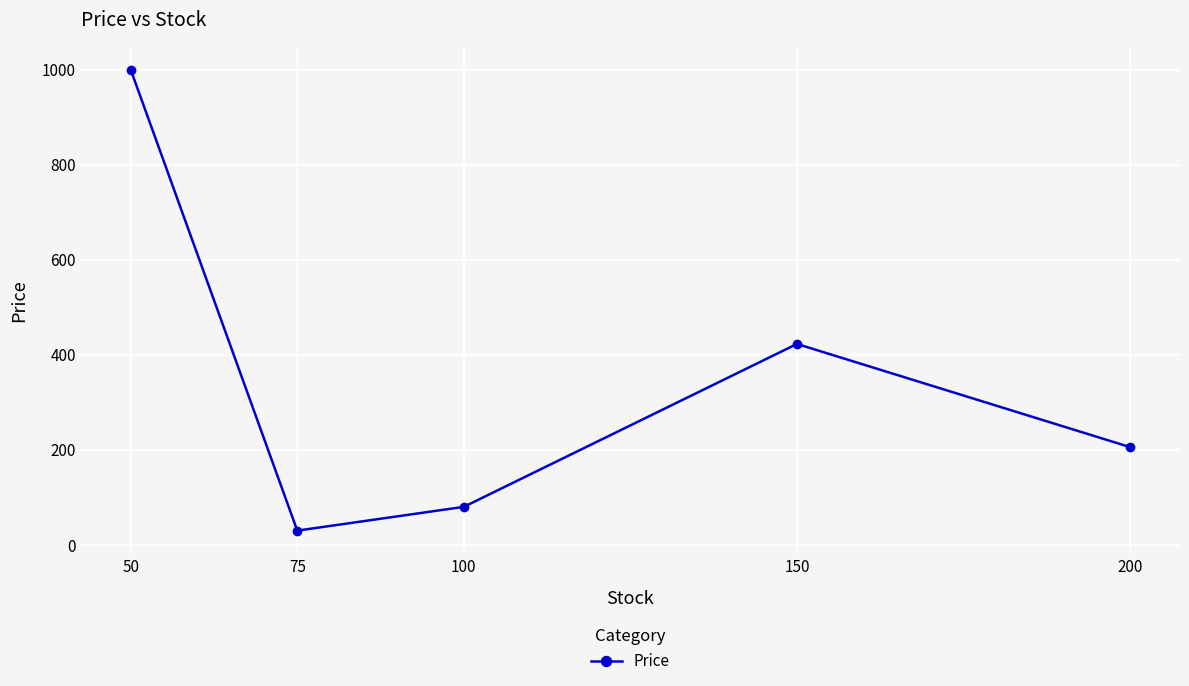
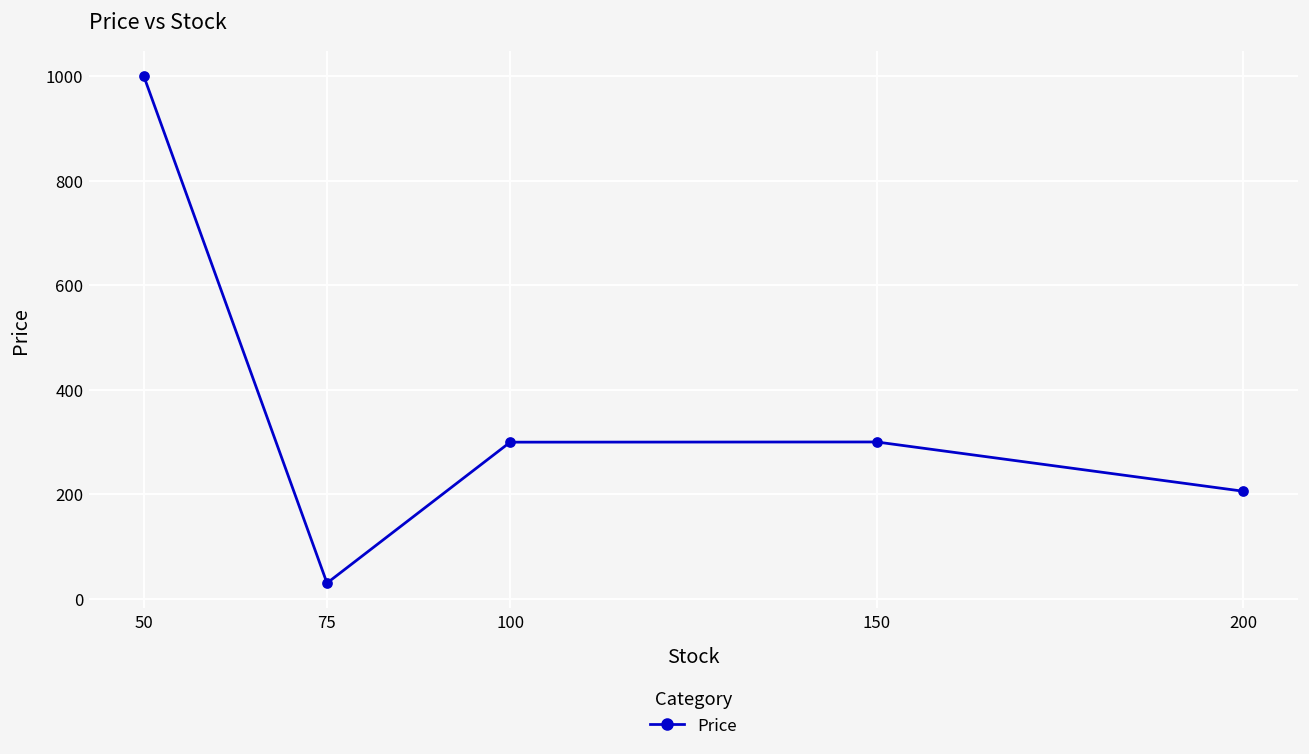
100: 80 -> 300
150: 420 -> 300
